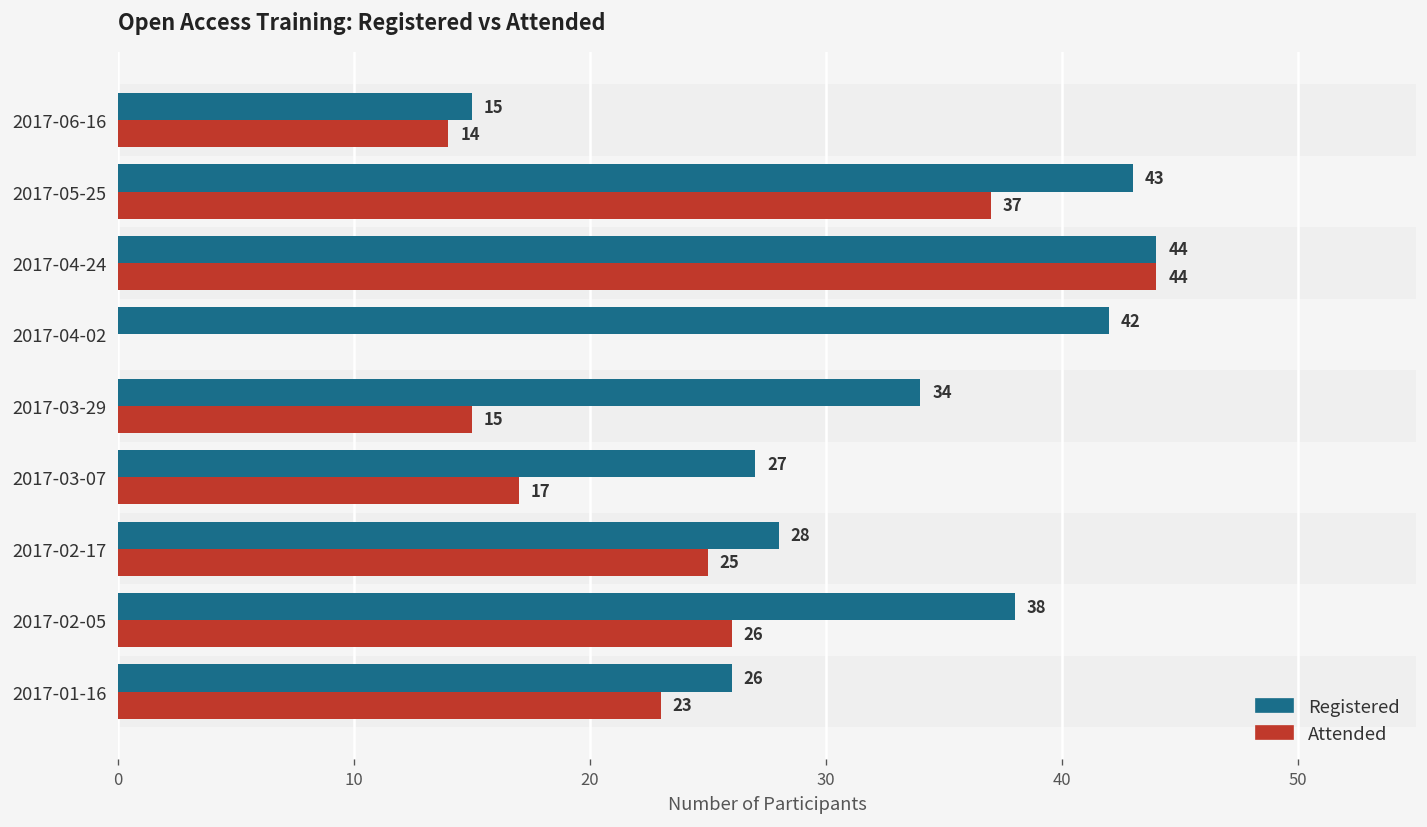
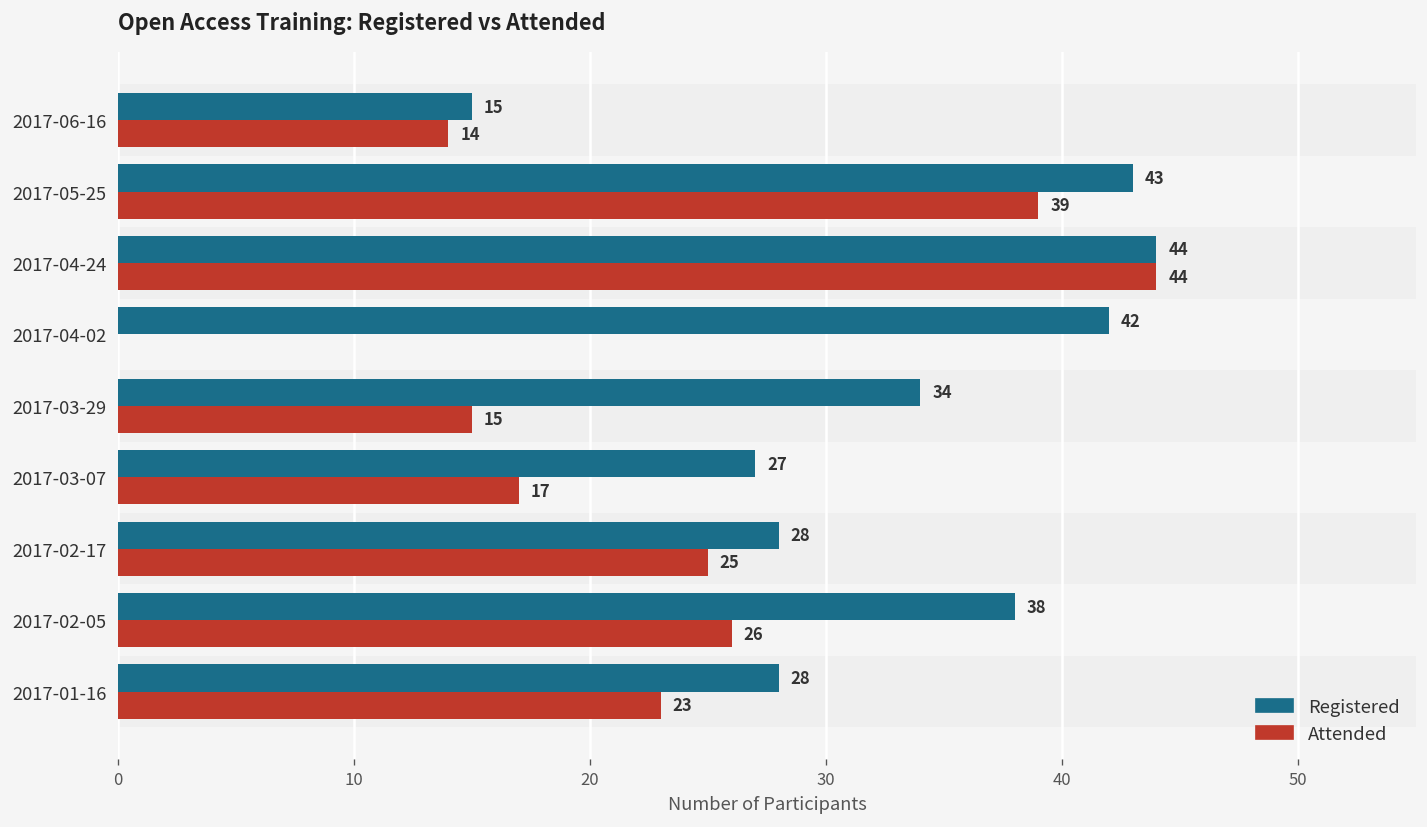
Attended, 2017-05-25: 37 -> 39
Registered, 2017-01-16: 26 -> 28
